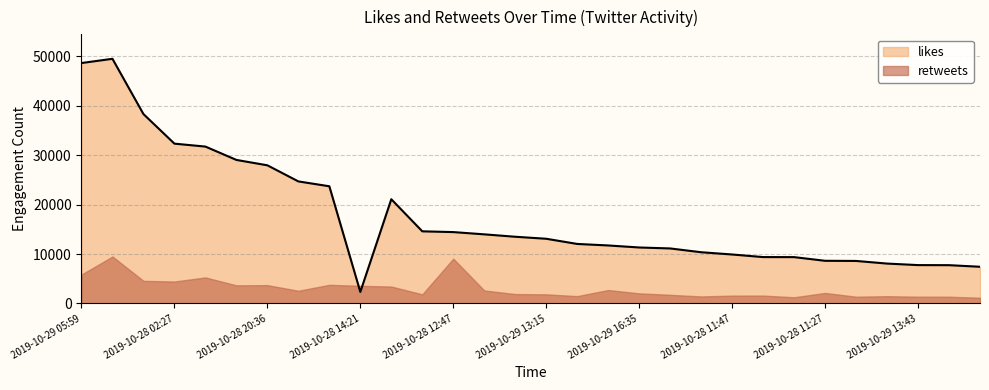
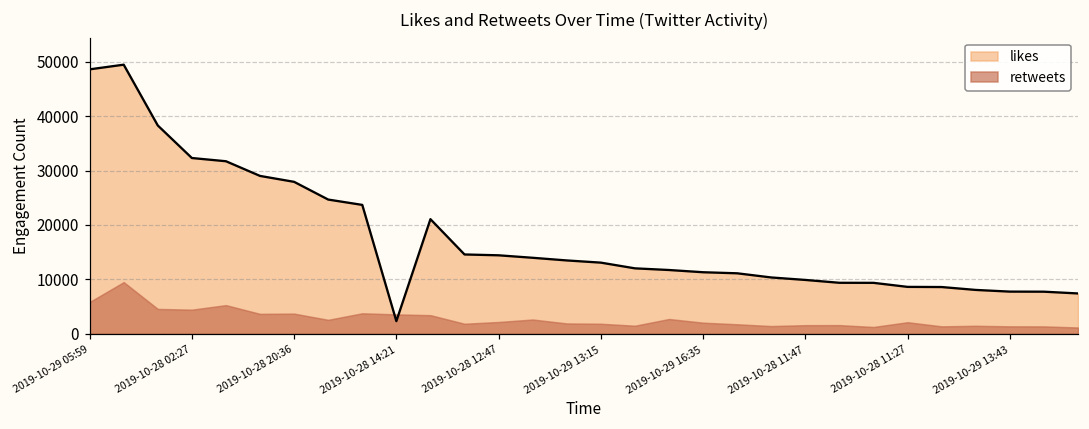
retweets, 2019-10-28 12:47: 9000 -> 2000
